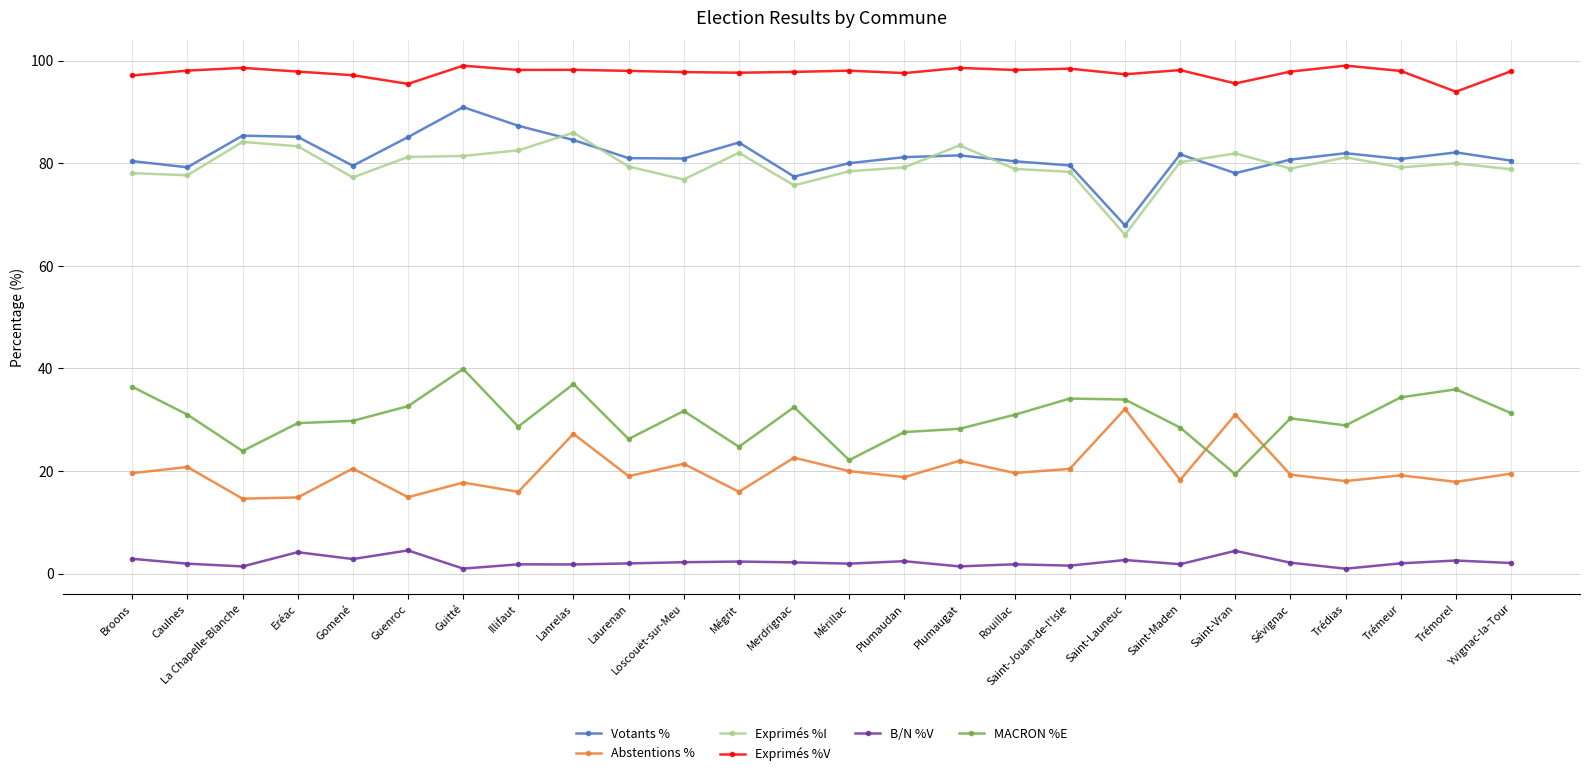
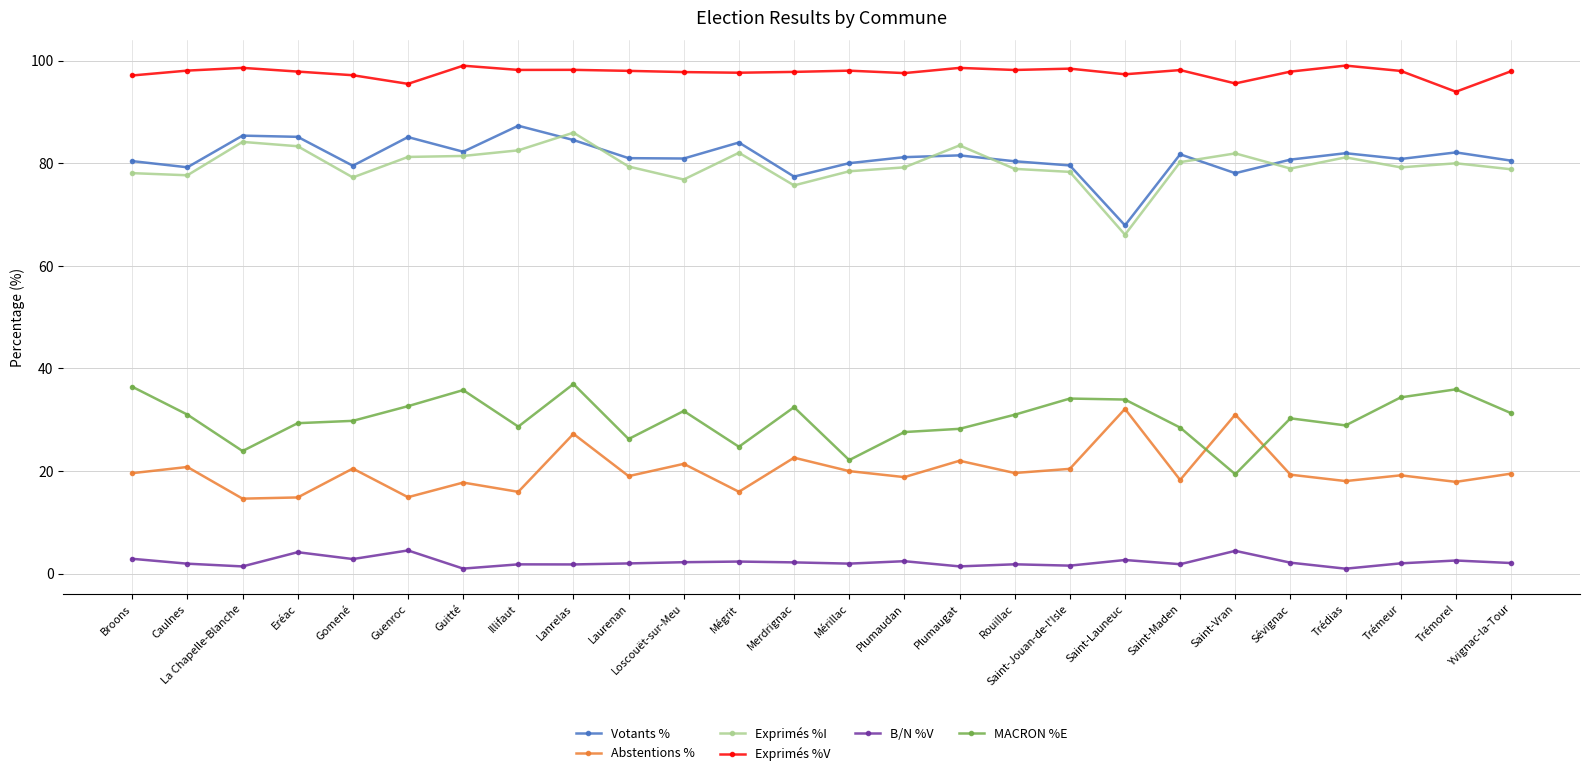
Votants %, Guitté: 91 -> 82
MACRON %E, Guitté: 40 -> 36
